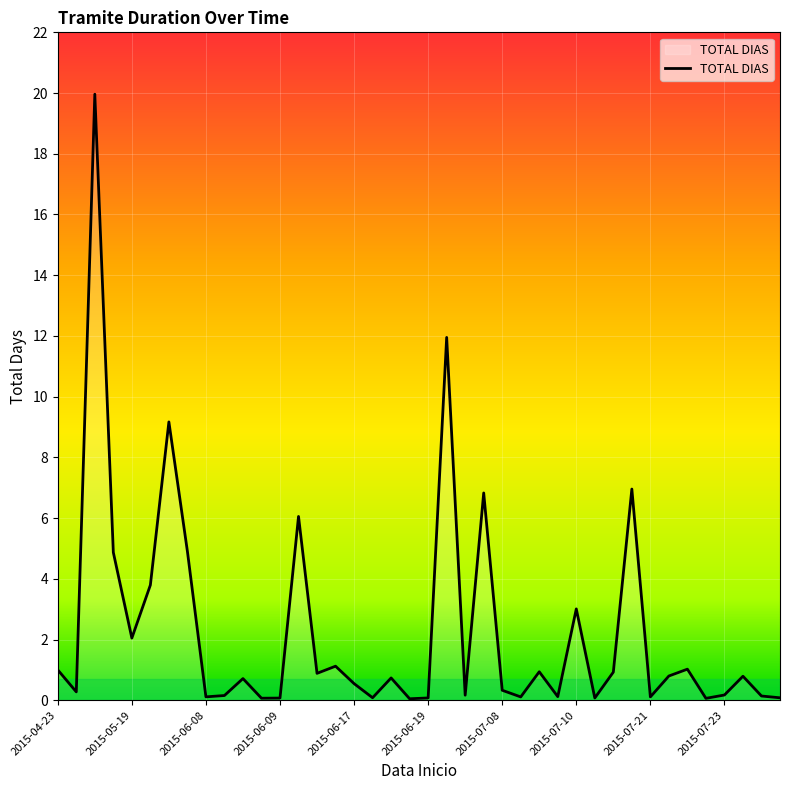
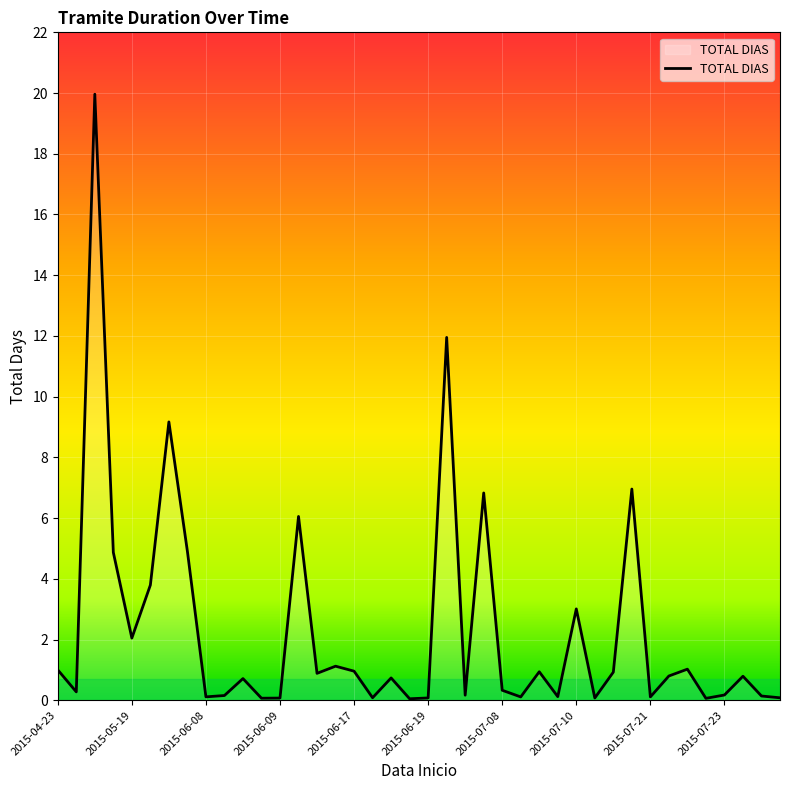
2015-06-17: 0.5 -> 1.0
